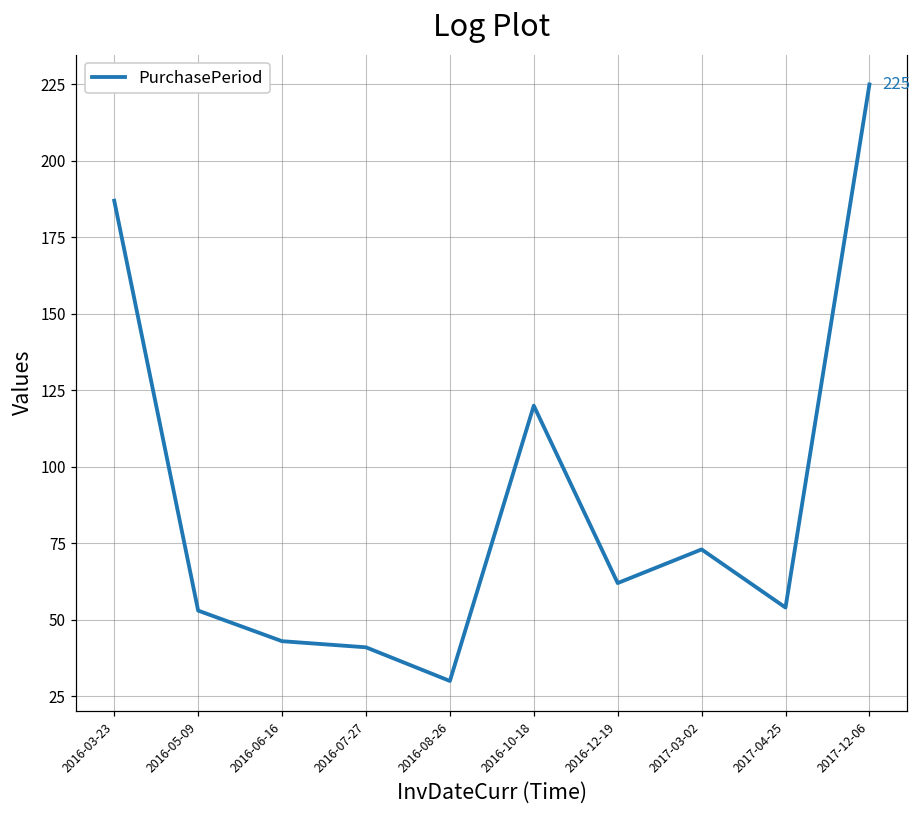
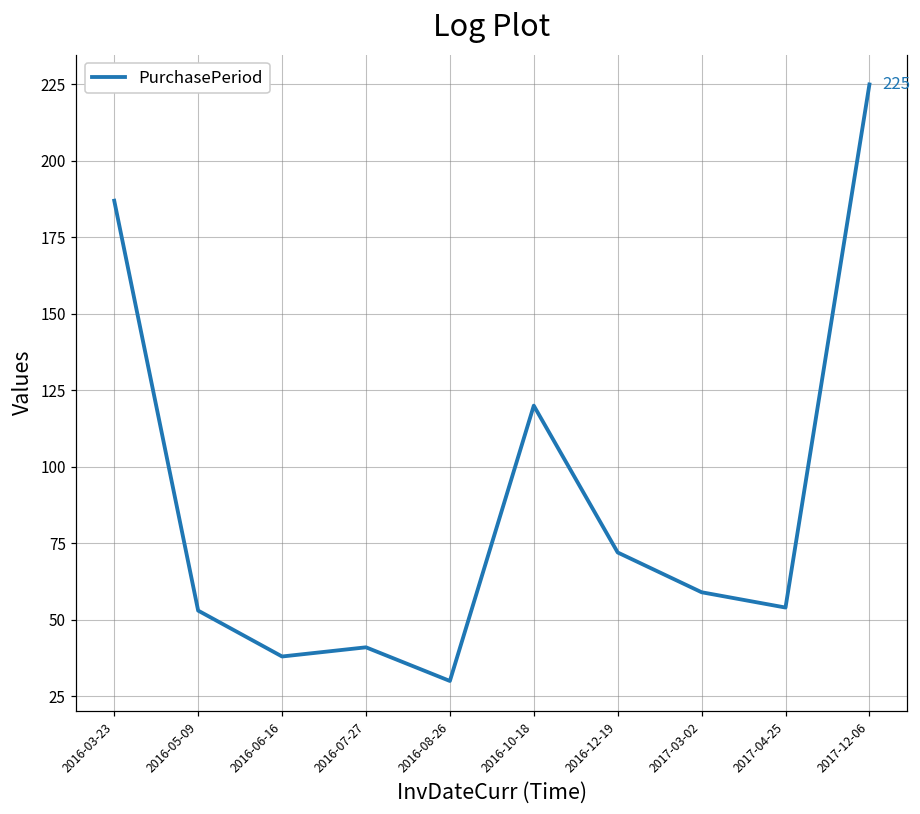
2016-06-16: 43 -> 38
2016-12-19: 62 -> 72
2017-03-02: 73 -> 59
